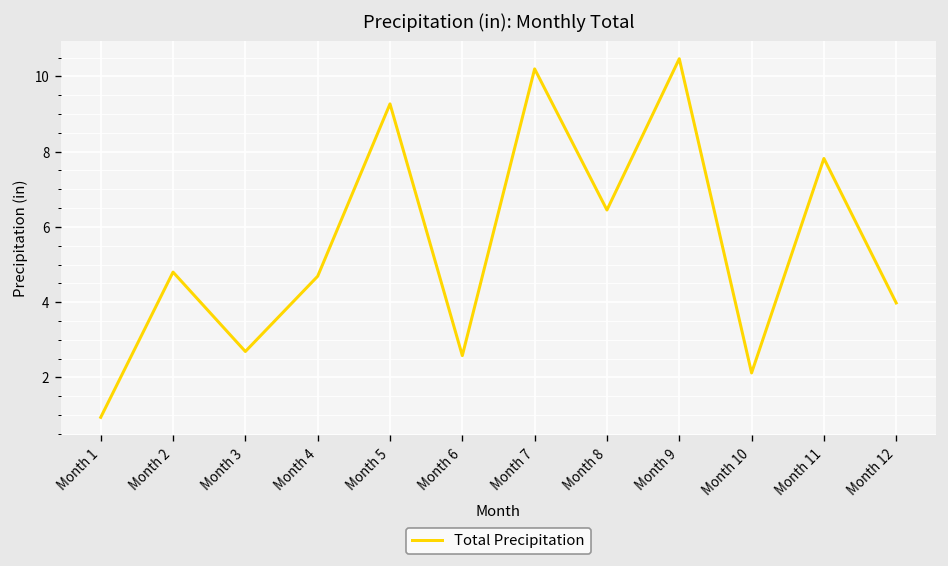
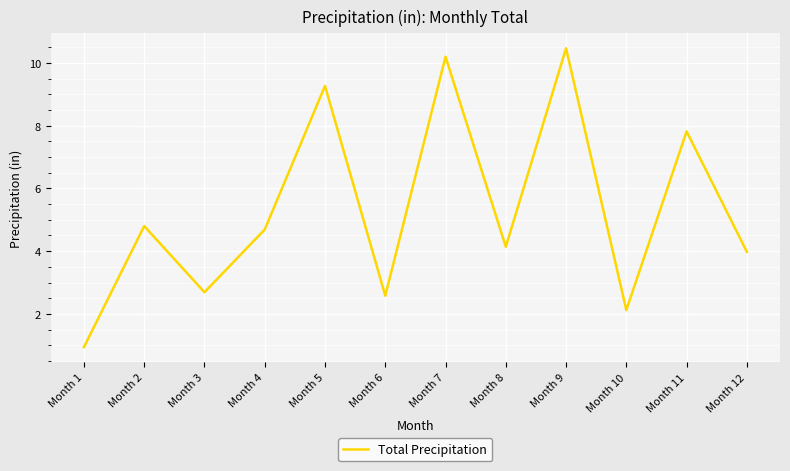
Month 8: 6.5 -> 4.1
